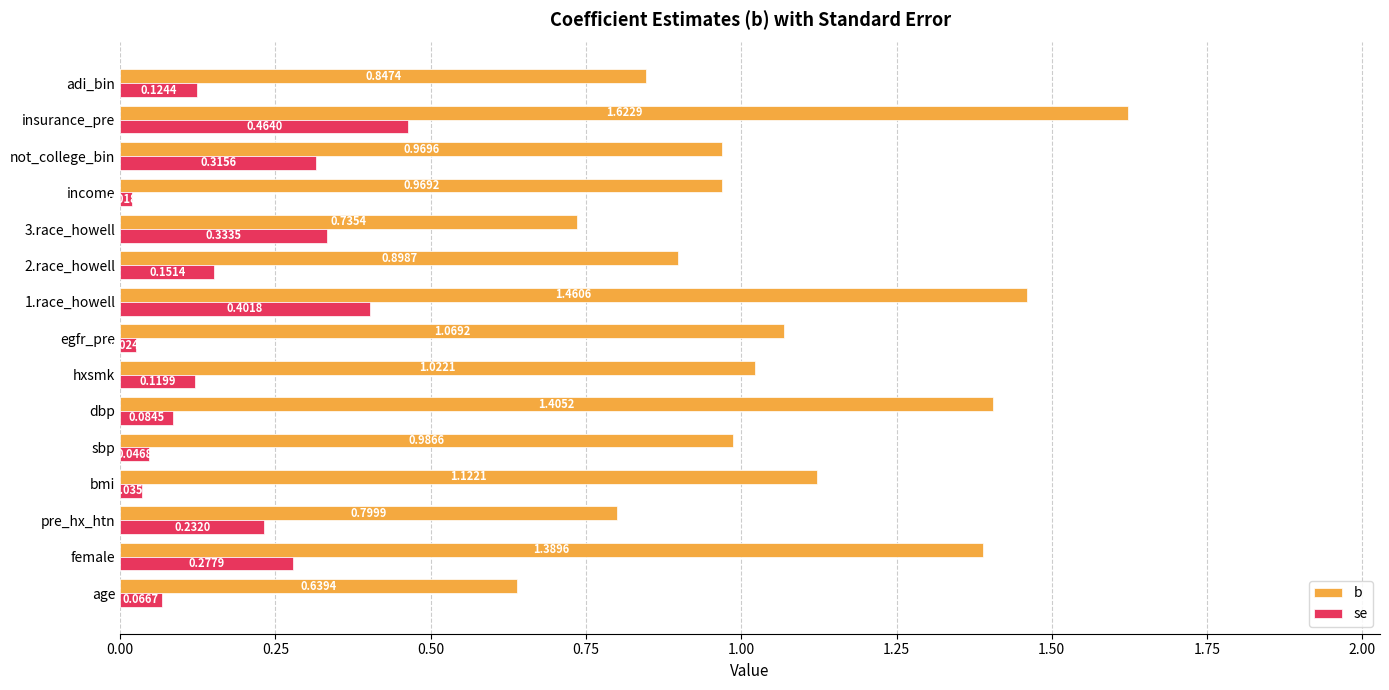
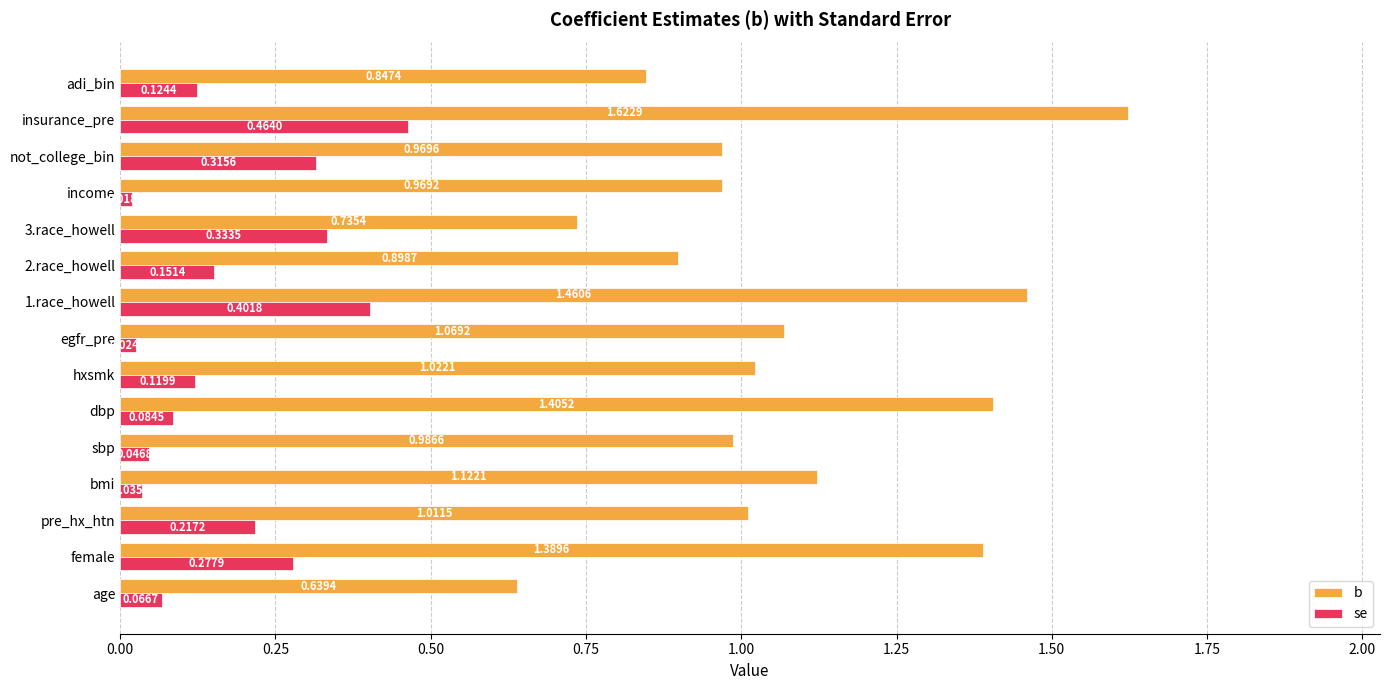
b, pre_hx_htn: 0.7999 -> 1.0115
se, pre_hx_htn: 0.2320 -> 0.2172
